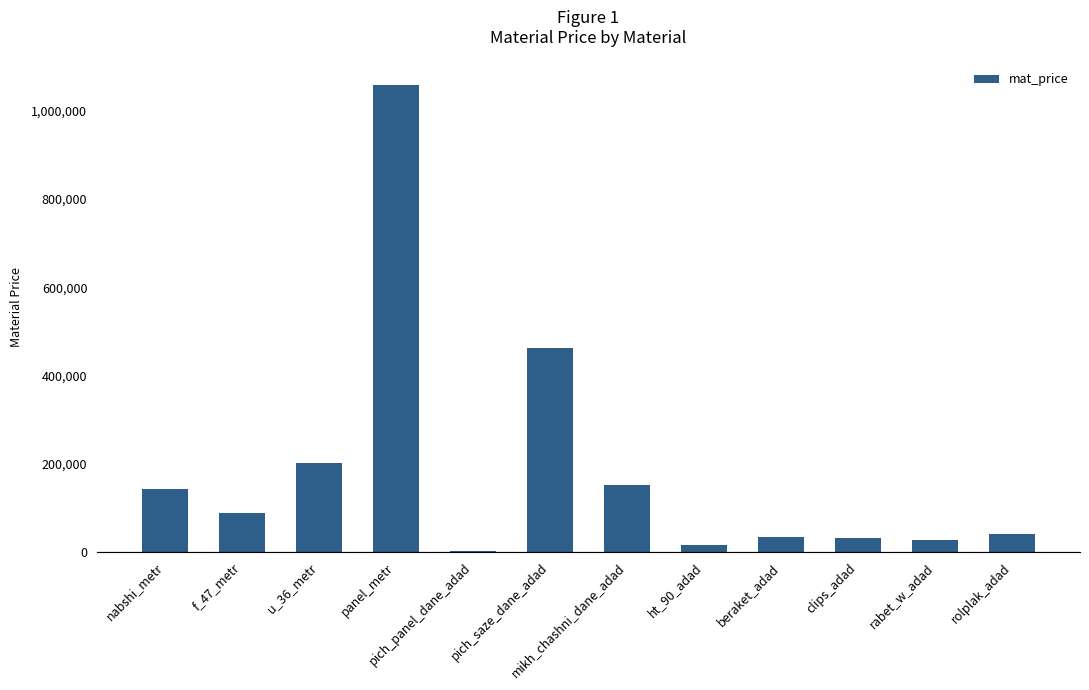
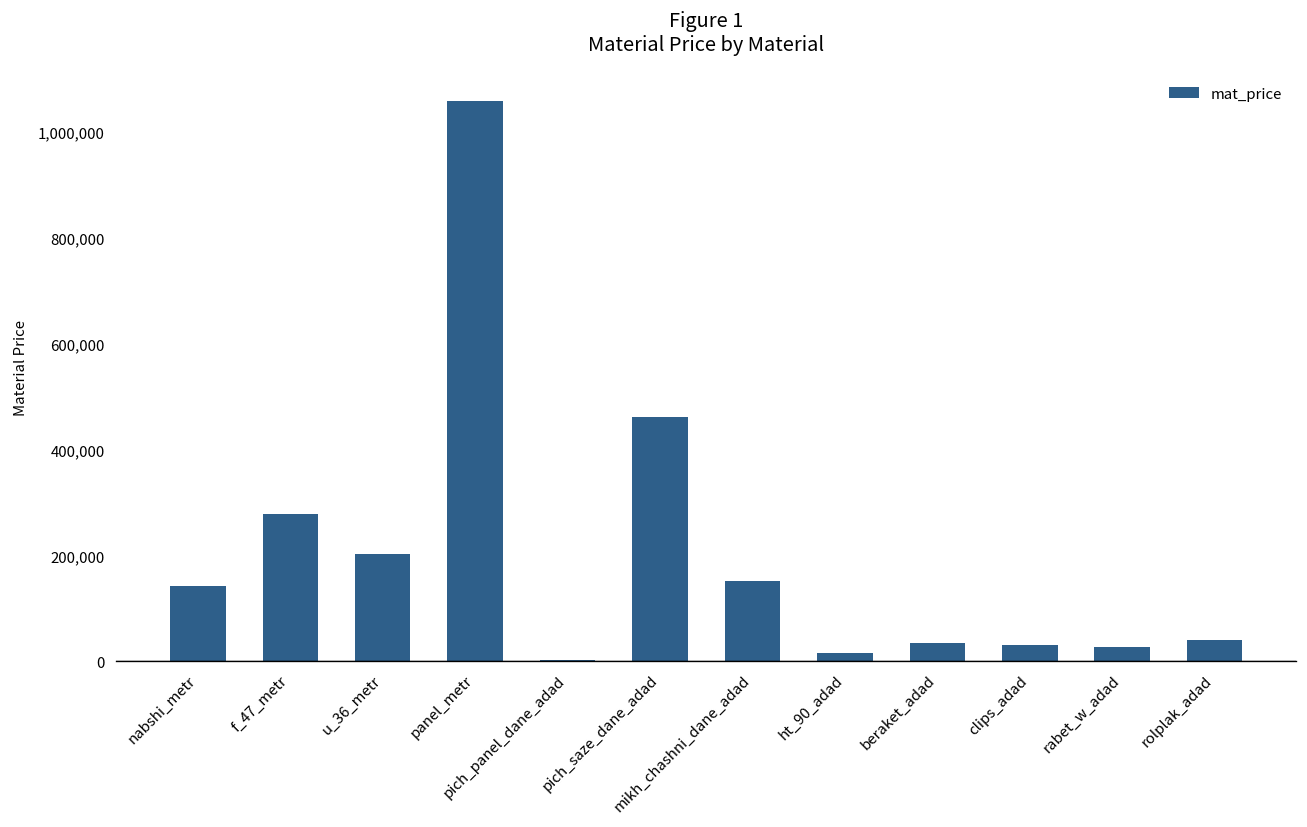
f_47_metr: 90,000 -> 280,000
